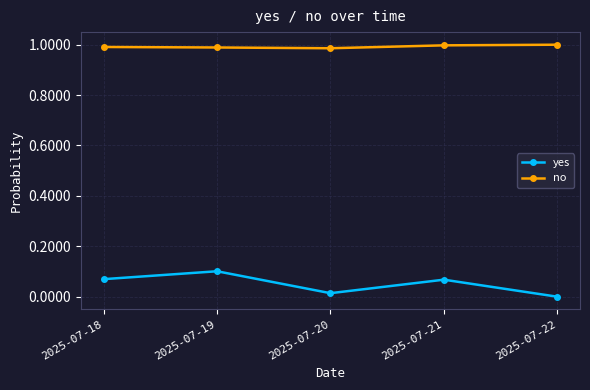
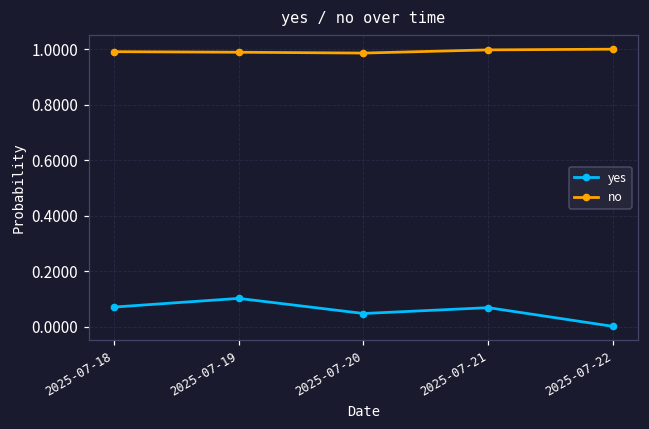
yes, 2025-07-20: 0.01 -> 0.05
